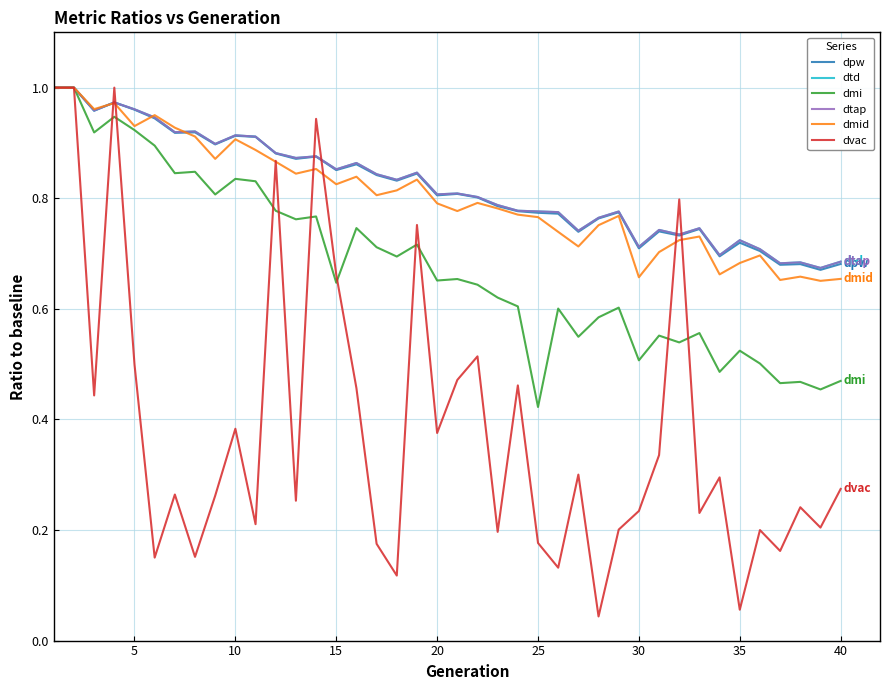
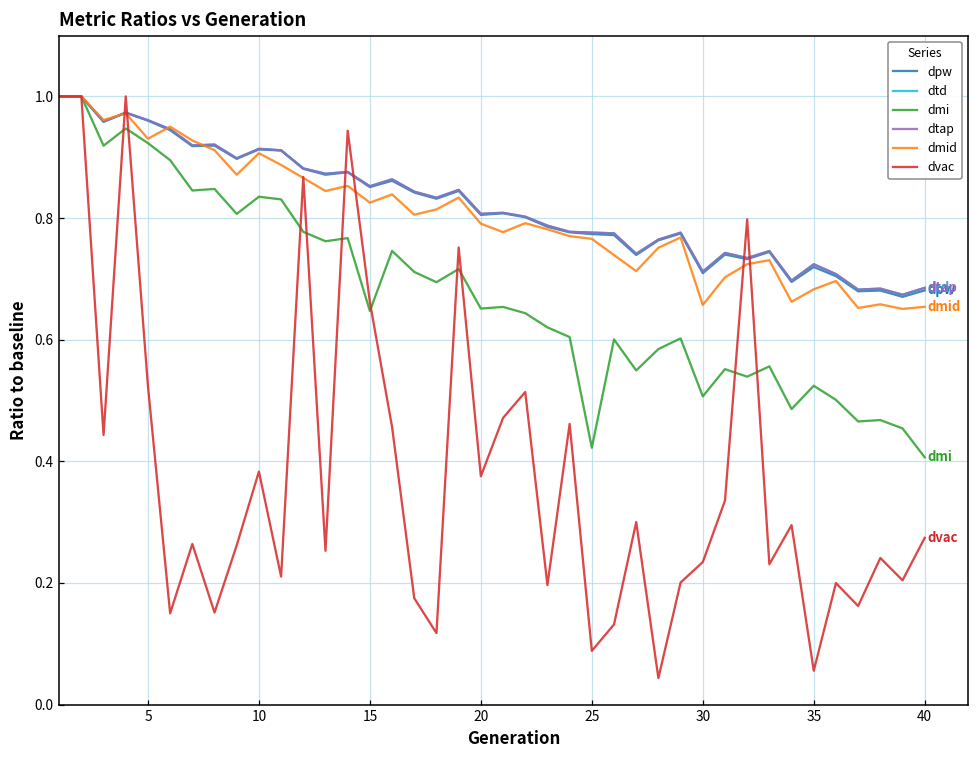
dvac, 5: 0.50 -> 0.52
dvac, 25: 0.18 -> 0.09
dmi, 40: 0.47 -> 0.41
